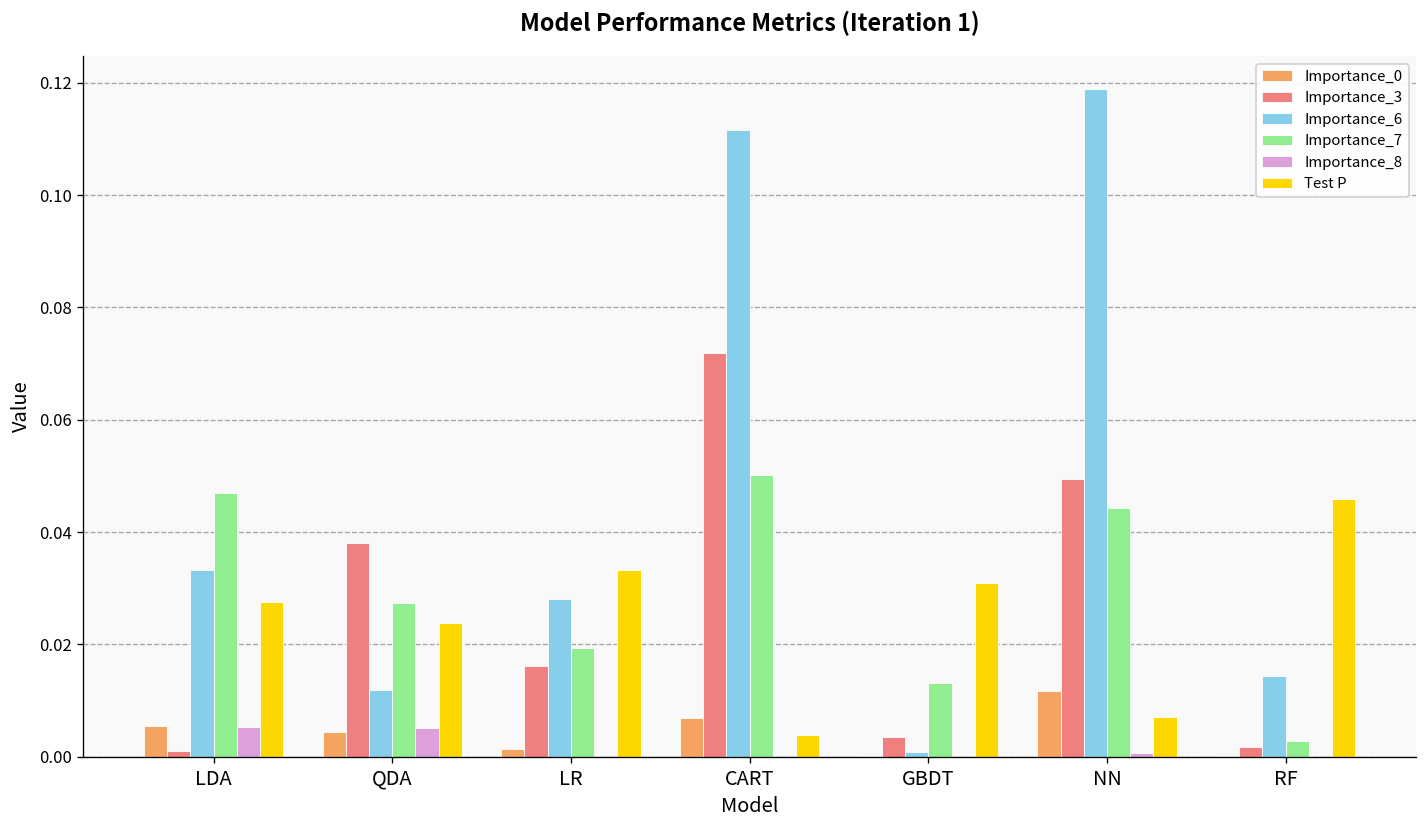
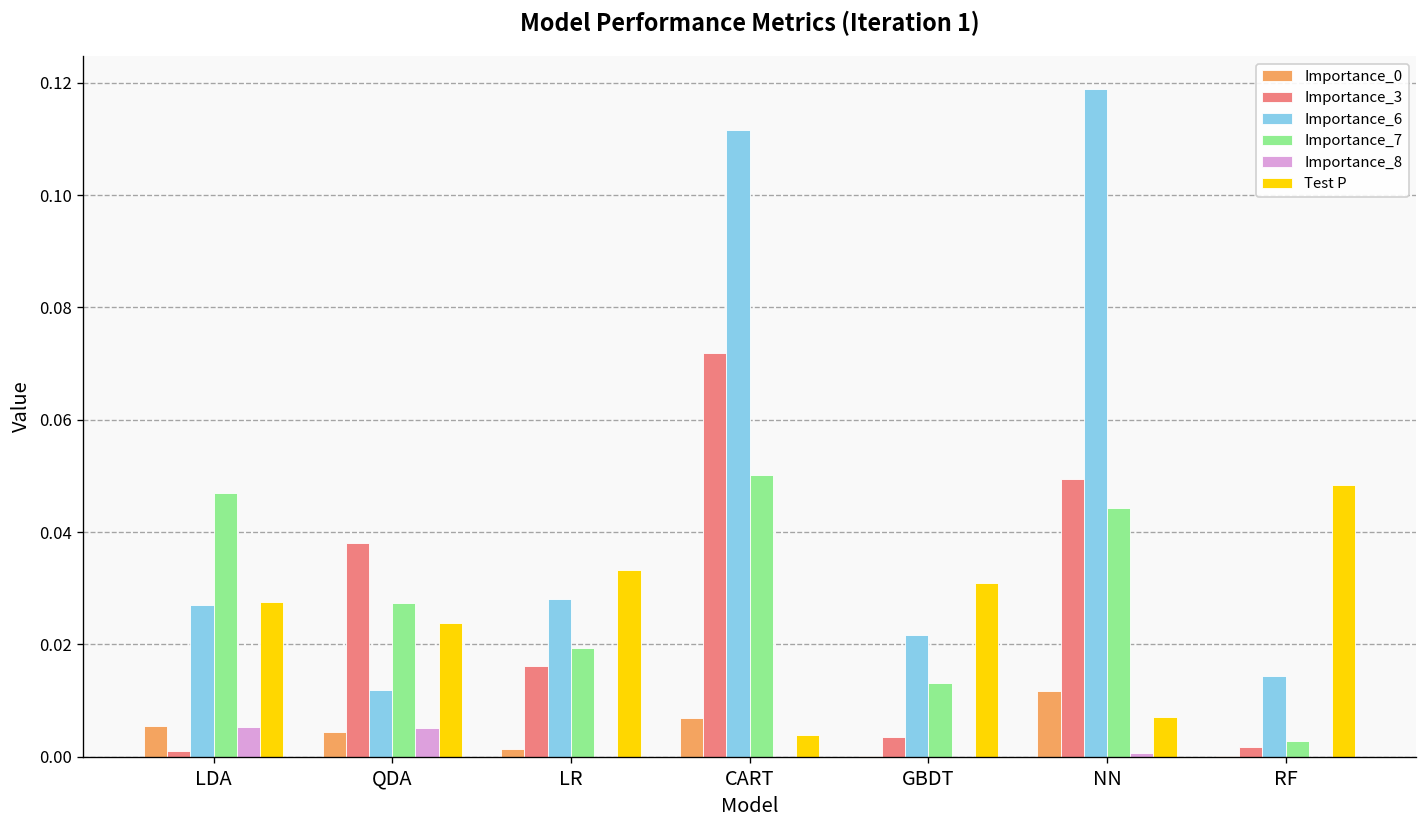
Importance_6, LDA: 0.033 -> 0.027
Importance_6, GBDT: 0.001 -> 0.022
Test P, RF: 0.046 -> 0.048
